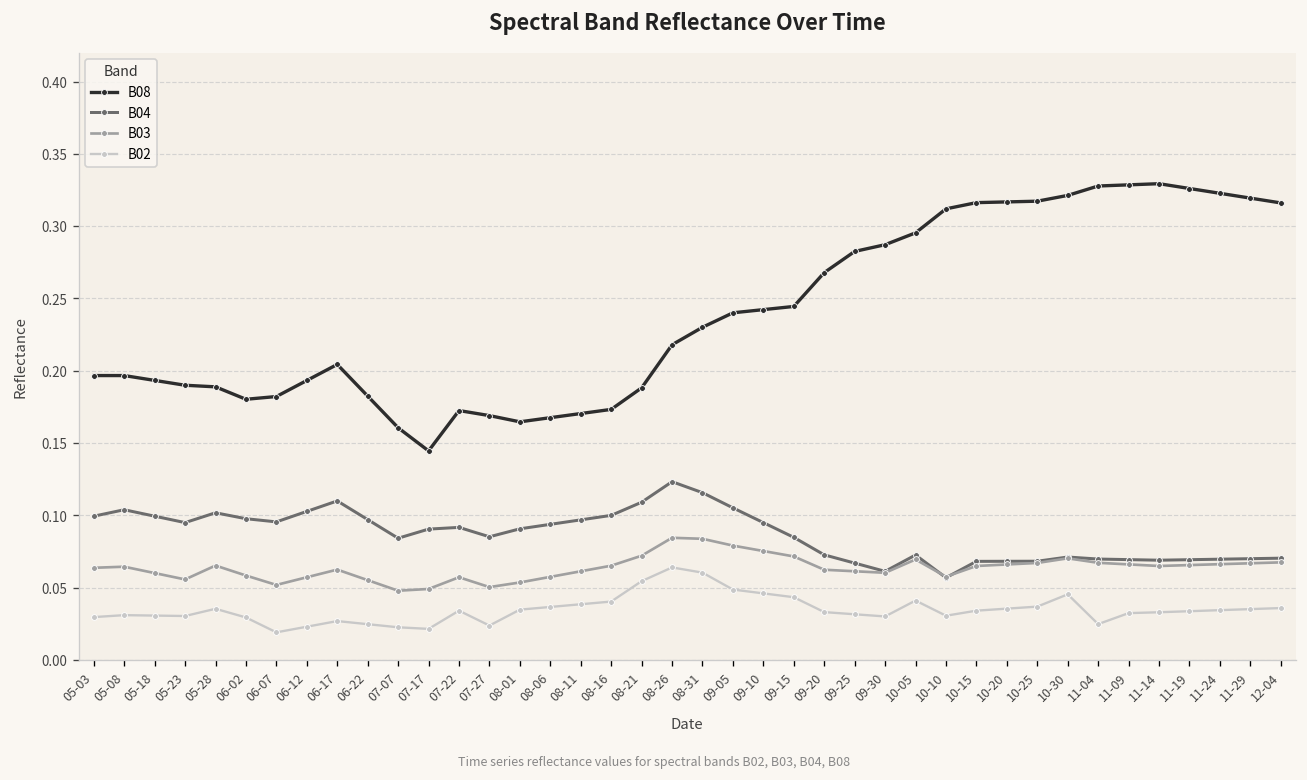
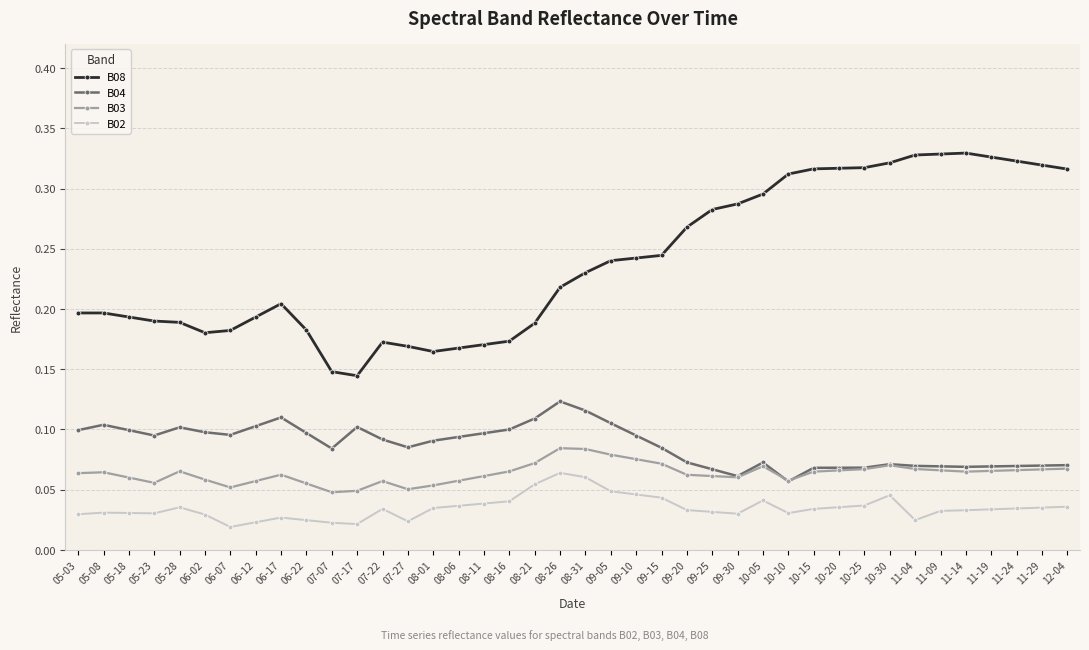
B08, 07-07: 0.161 -> 0.148
B04, 07-17: 0.091 -> 0.102
